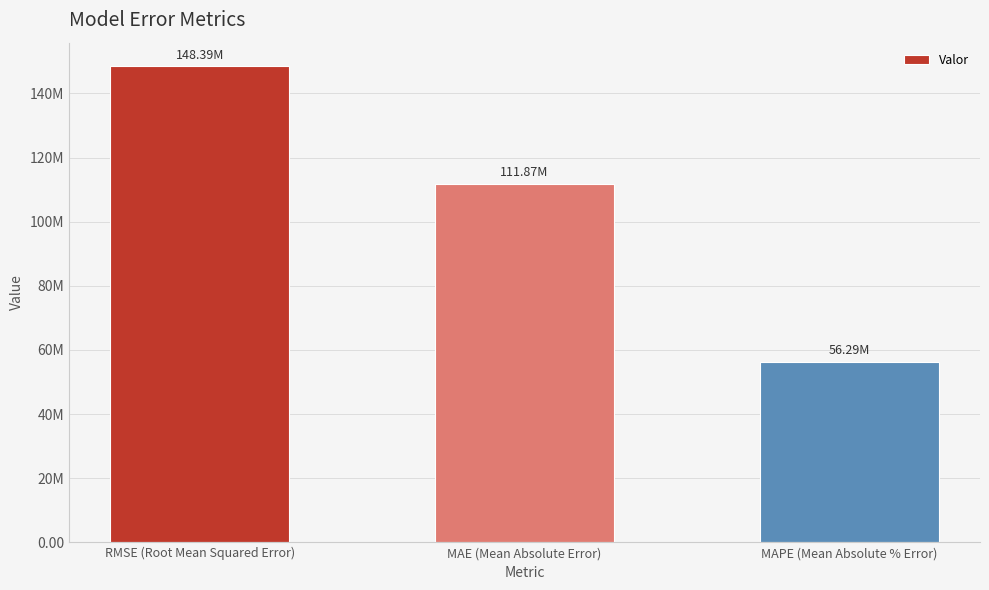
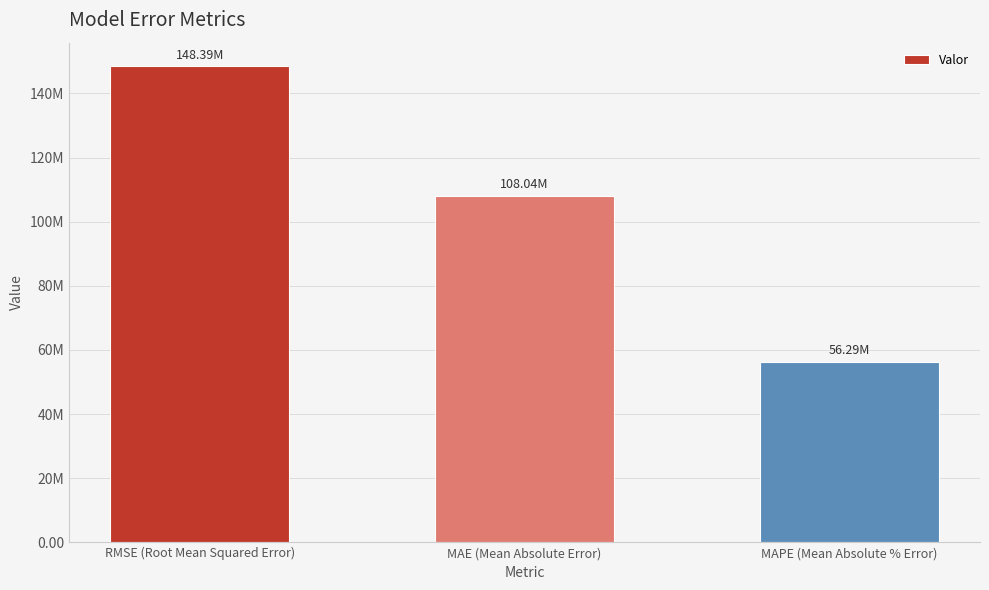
MAE (Mean Absolute Error): 111.87M -> 108.04M
